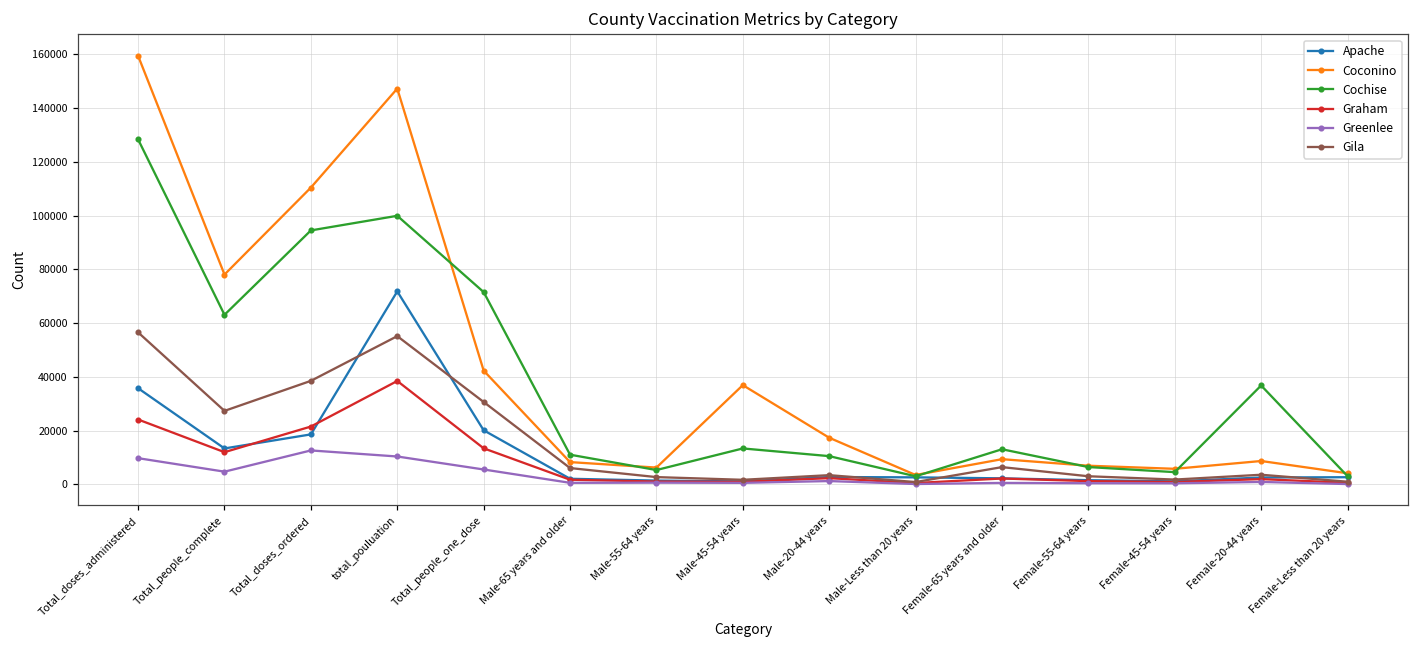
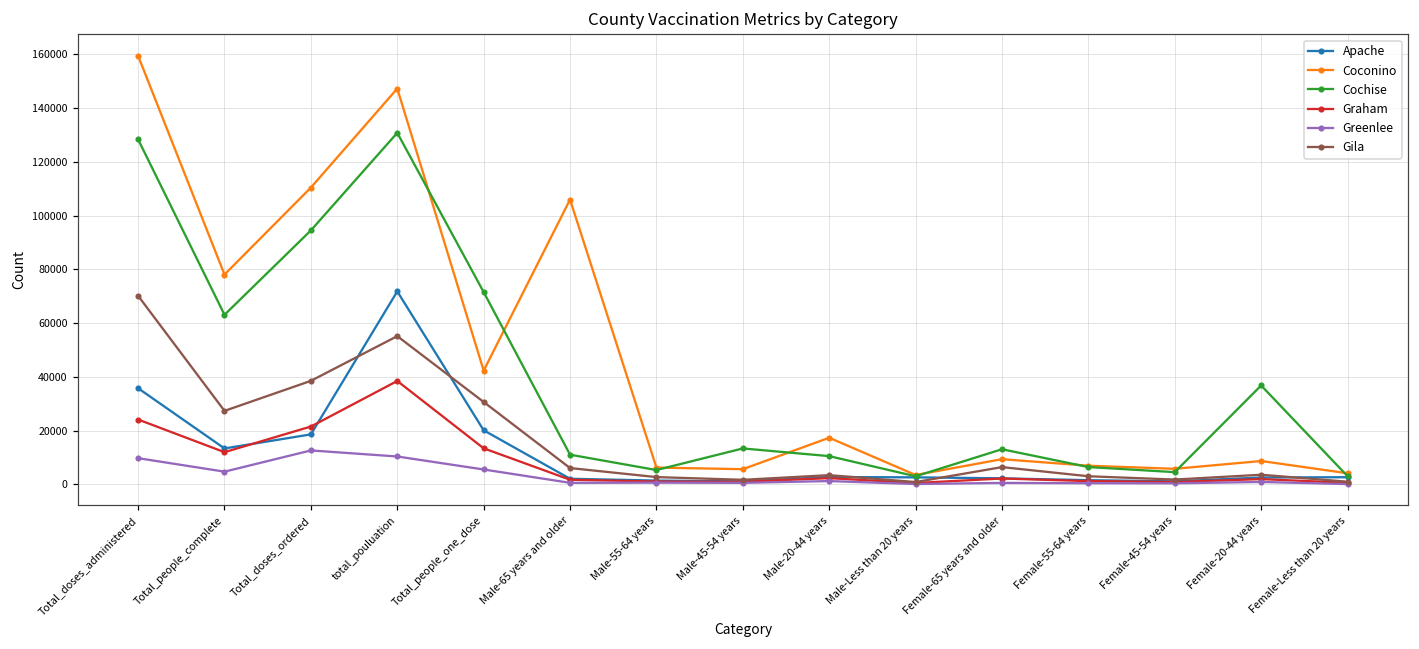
Gila, Total_doses_administered: 57000 -> 70000
Cochise, total_pouluation: 100000 -> 131000
Coconino, Male-65 years and older: 8000 -> 106000
Coconino, Male-45-54 years: 37000 -> 6000
